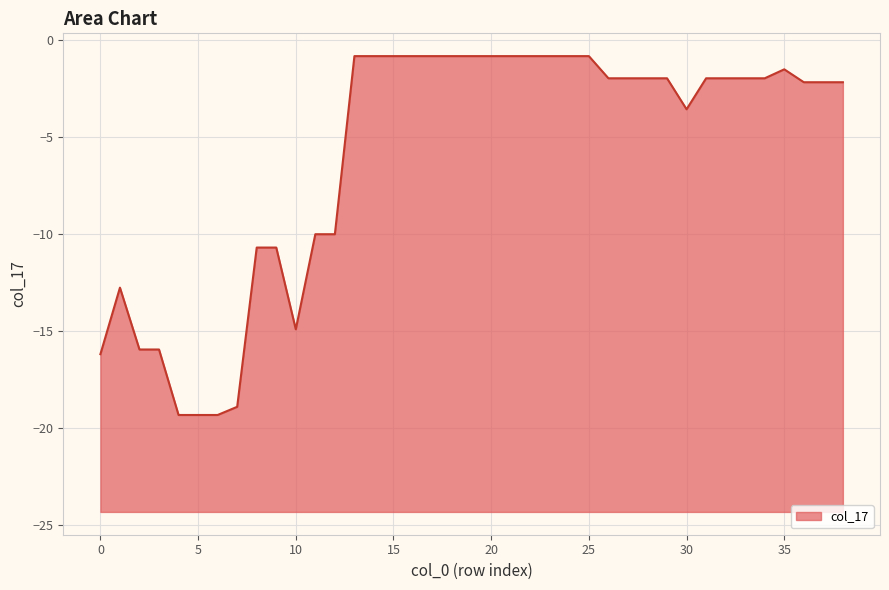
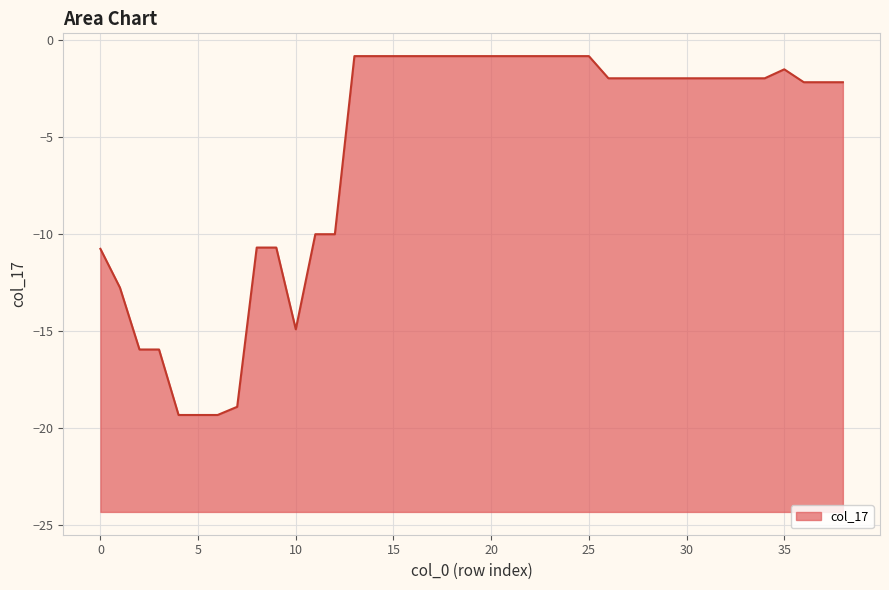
0: -16.2 -> -10.8
30: -3.6 -> -2.0
